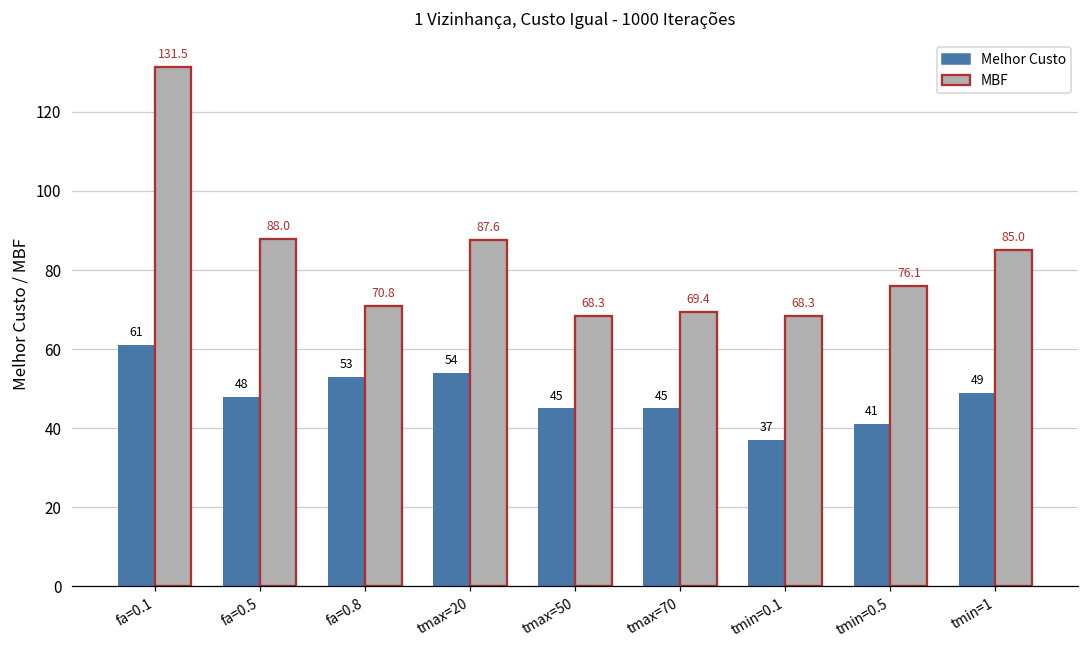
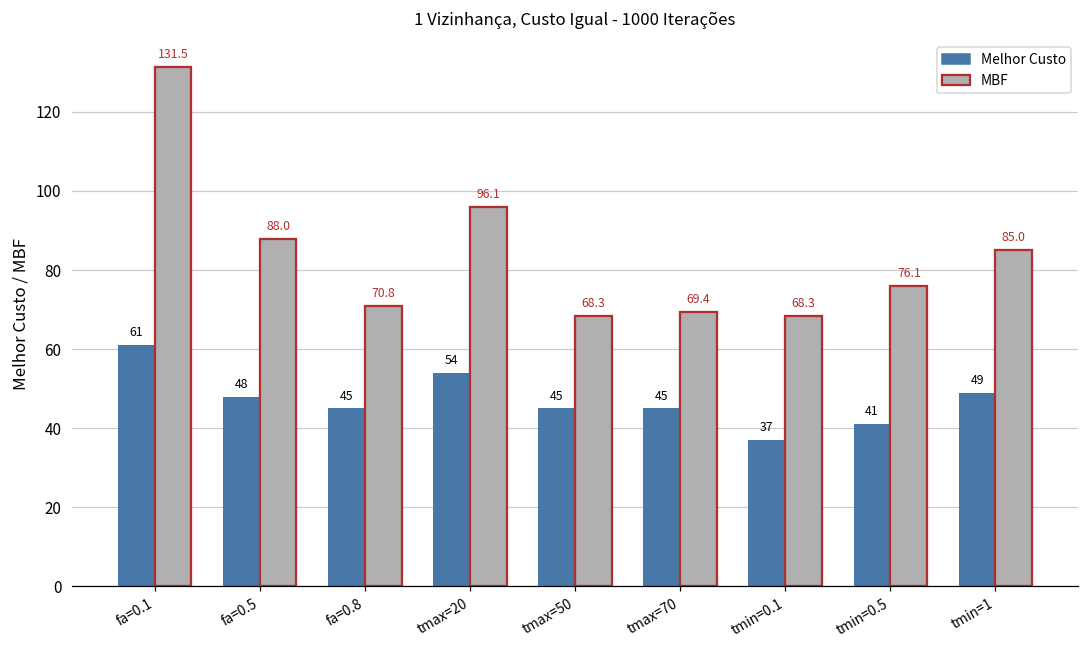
Melhor Custo, fa=0.8: 53 -> 45
MBF, tmax=20: 87.6 -> 96.1
